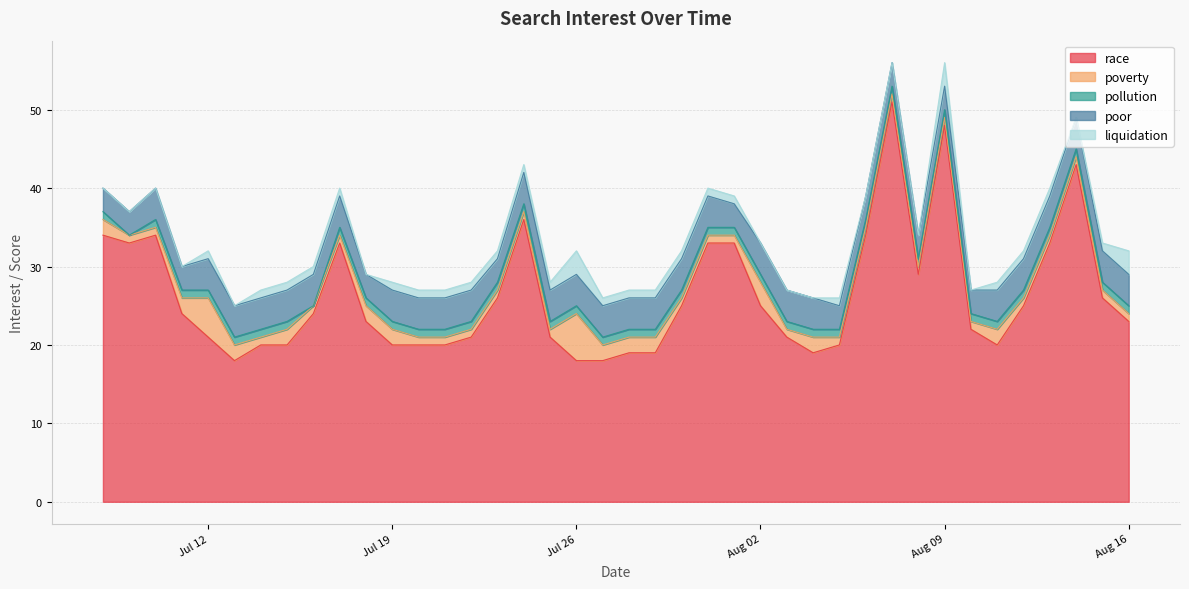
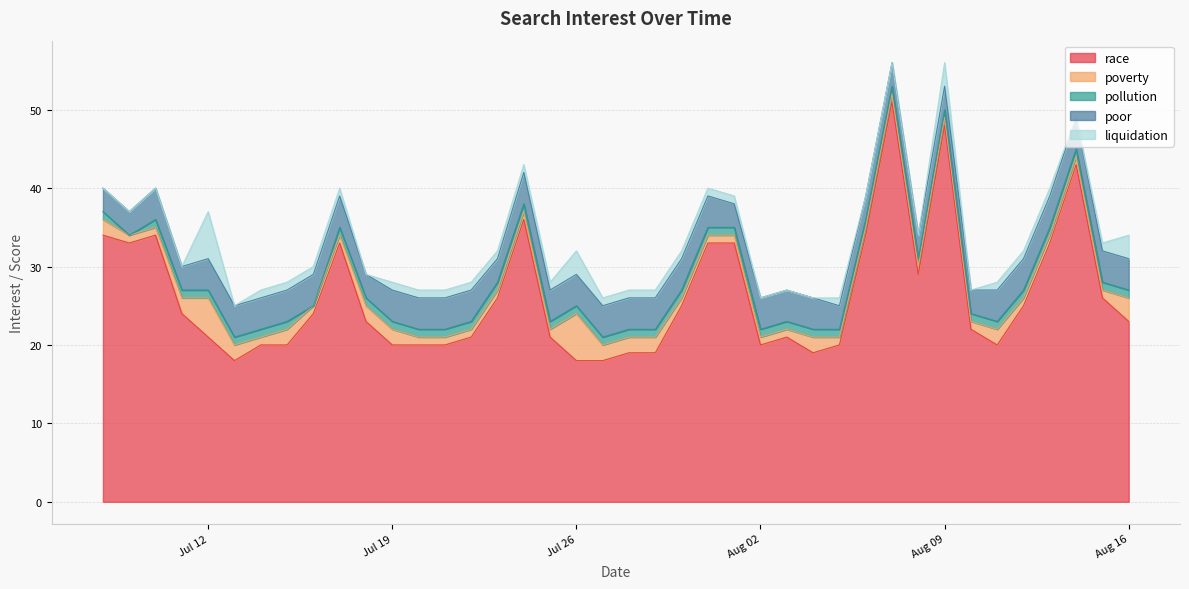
liquidation, Jul 12: 1 -> 6
race, Aug 02: 25 -> 20
poverty, Aug 02: 3 -> 1
poverty, Aug 16: 1 -> 3
